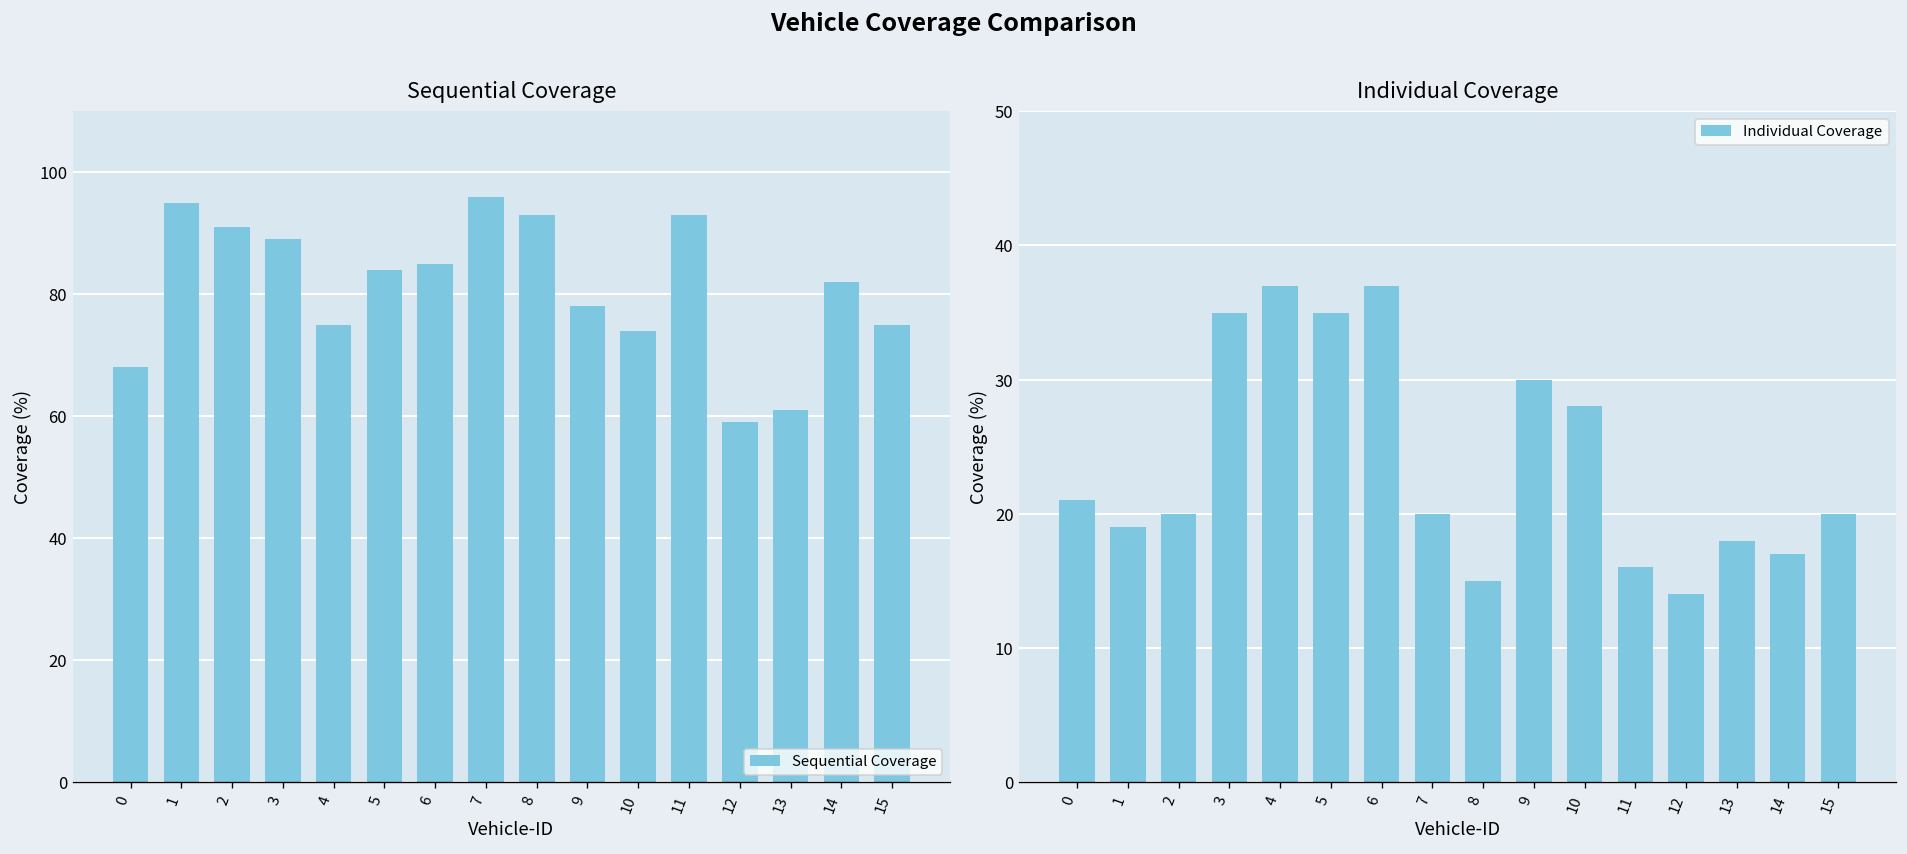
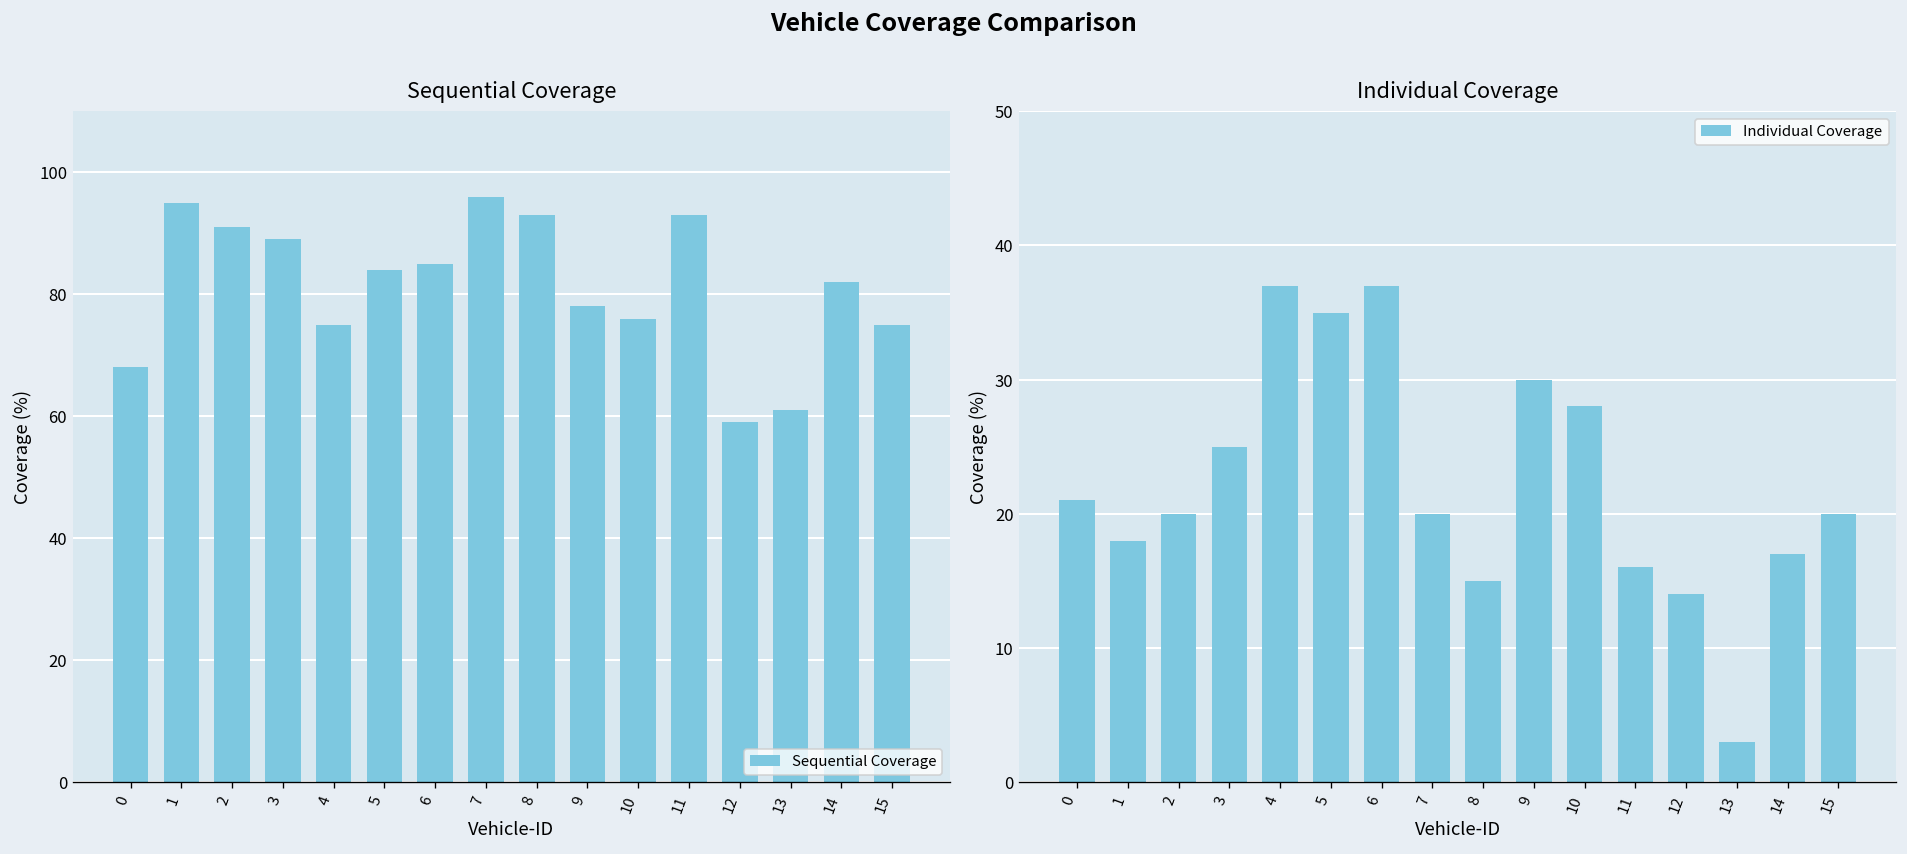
Sequential Coverage, 10: 74 -> 76
Individual Coverage, 1: 19 -> 18
Individual Coverage, 3: 35 -> 25
Individual Coverage, 13: 18 -> 3
